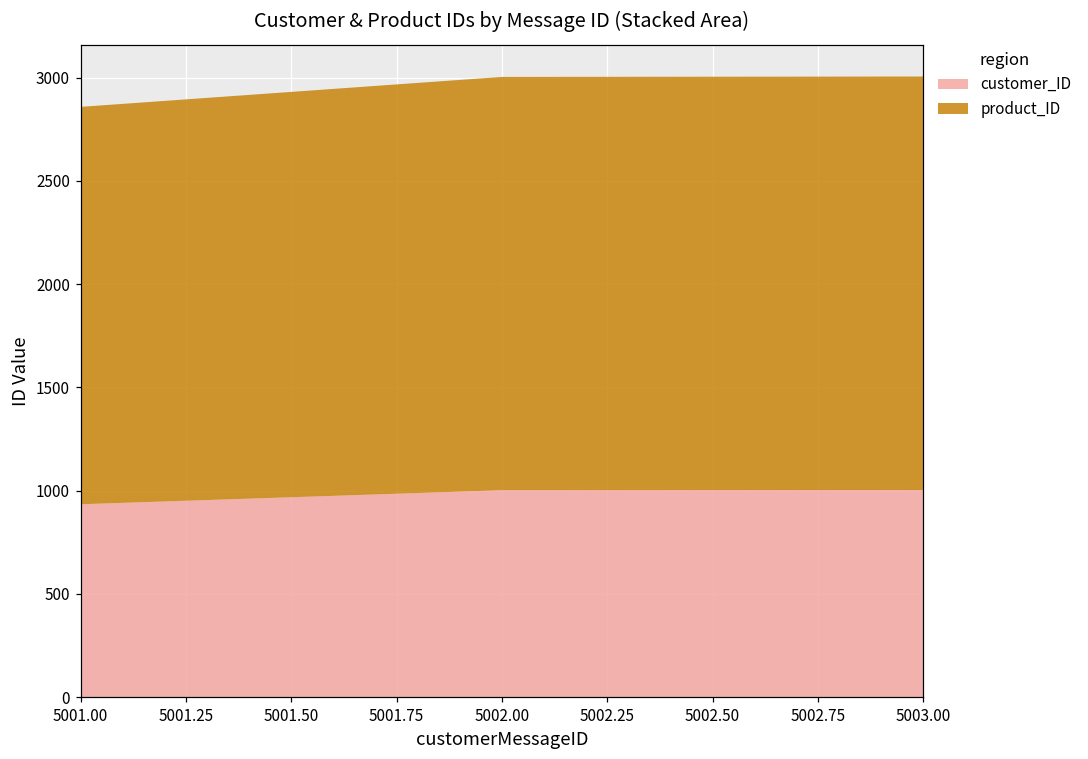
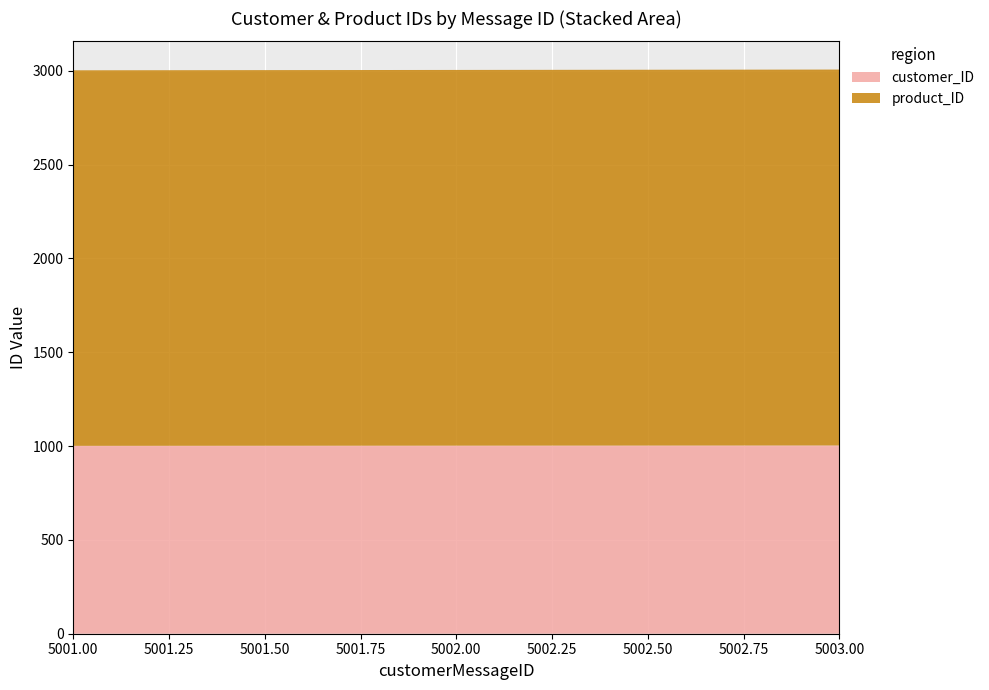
customer_ID, 5001.00: 930 -> 1000
product_ID, 5001.00: 1930 -> 2000
